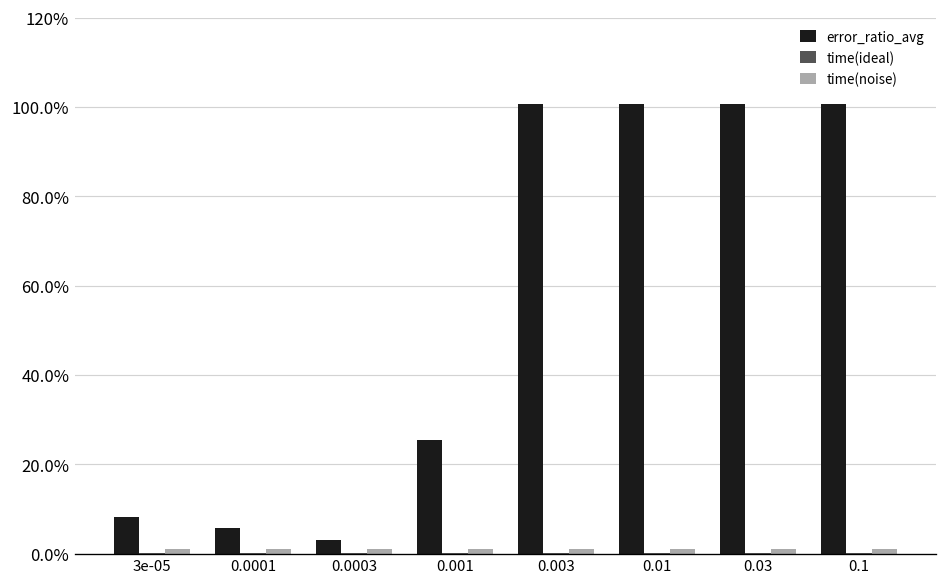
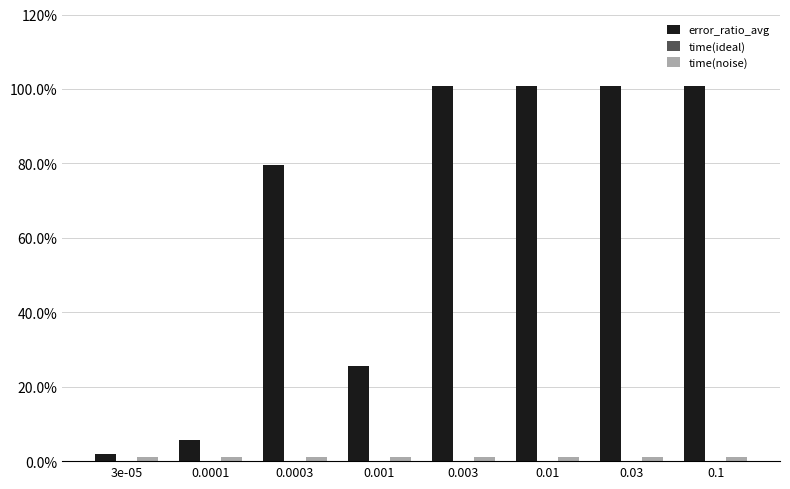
error_ratio_avg, 3e-05: 8% -> 2%
error_ratio_avg, 0.0003: 3% -> 80%
